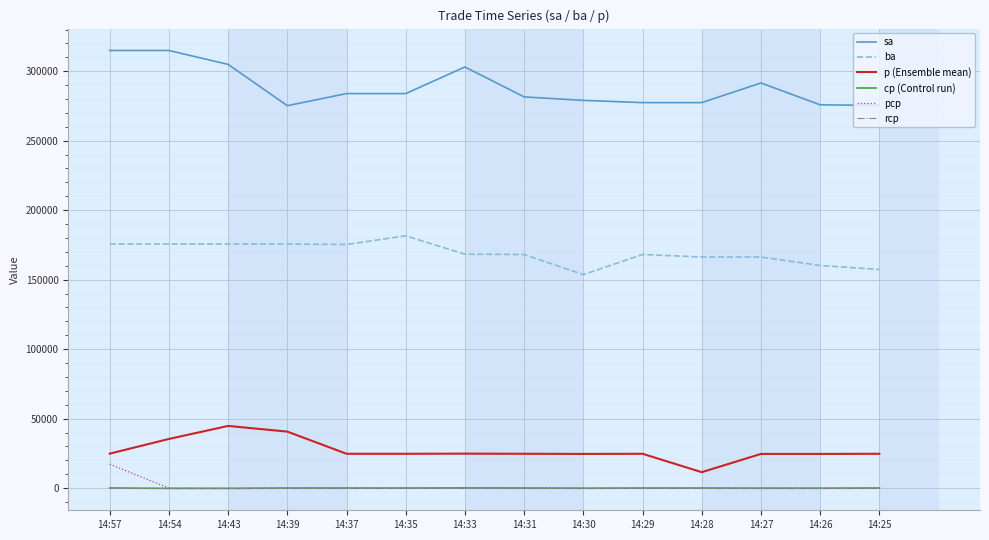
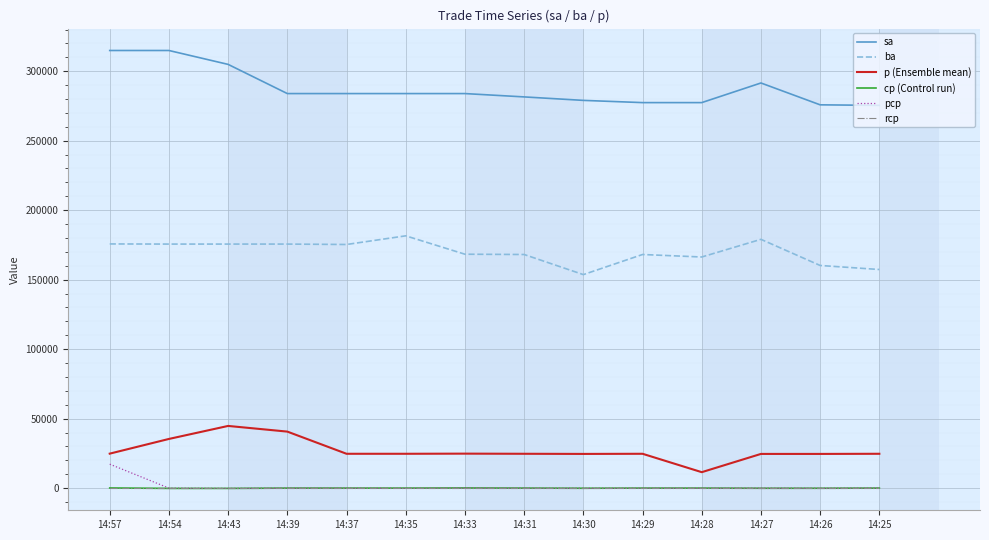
sa, 14:39: 275000 -> 284000
sa, 14:33: 303000 -> 284000
ba, 14:27: 166000 -> 179000
